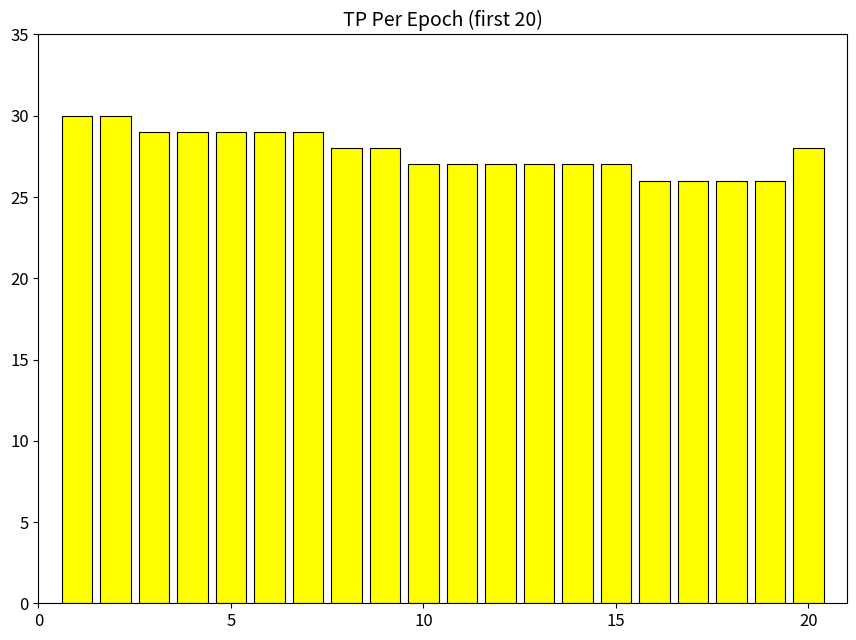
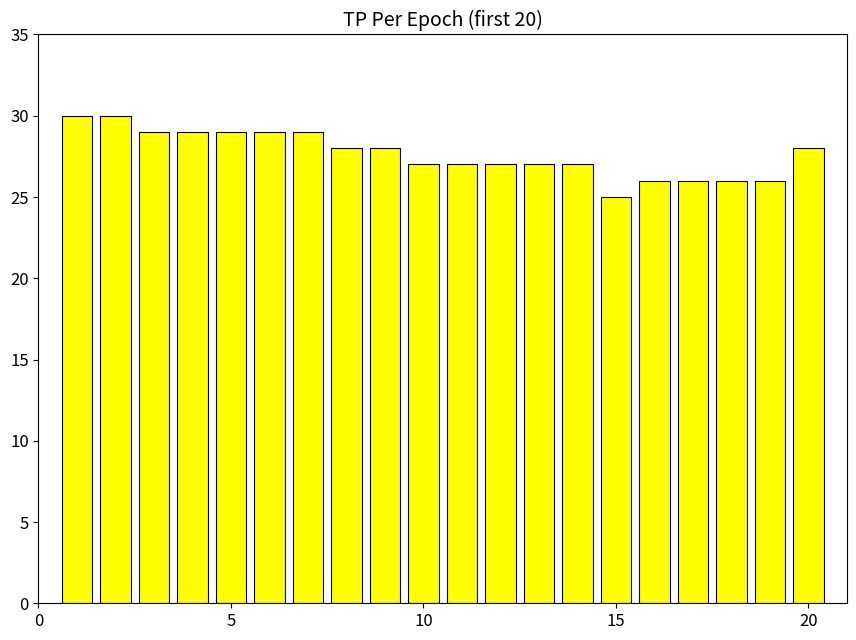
15: 27 -> 25
